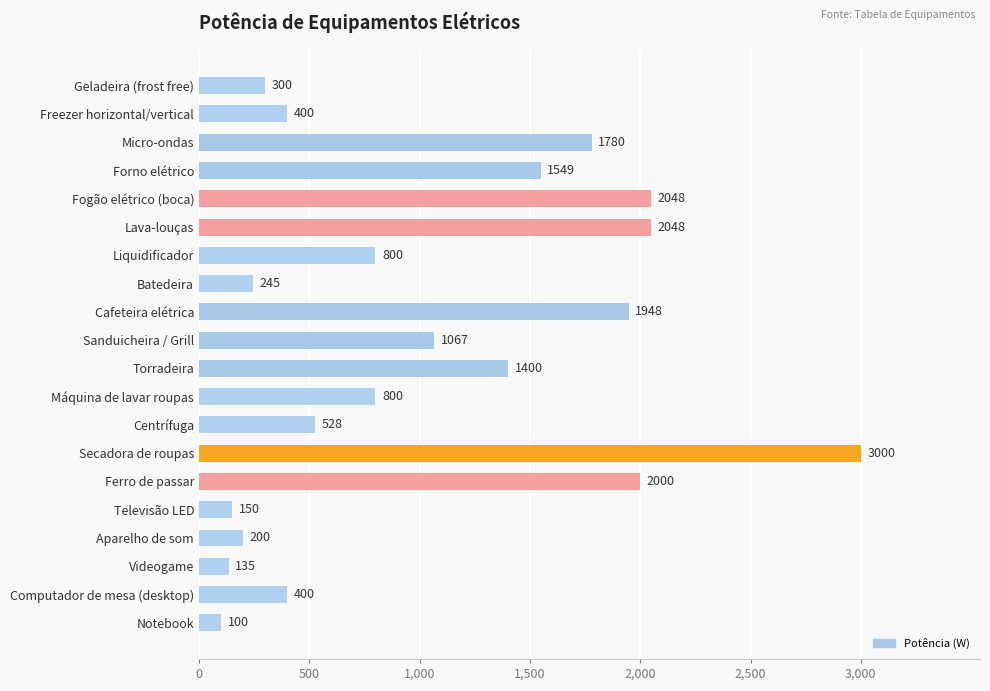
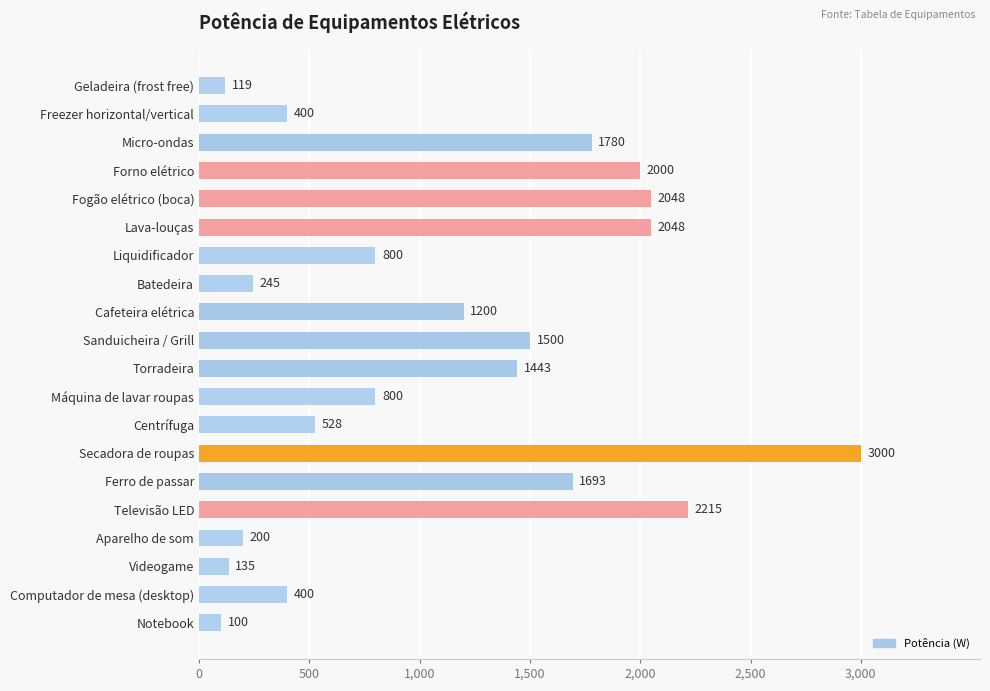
Geladeira (frost free): 300 -> 119
Forno elétrico: 1549 -> 2000
Cafeteira elétrica: 1948 -> 1200
Sanduicheira / Grill: 1067 -> 1500
Torradeira: 1400 -> 1443
Ferro de passar: 2000 -> 1693
Televisão LED: 150 -> 2215
